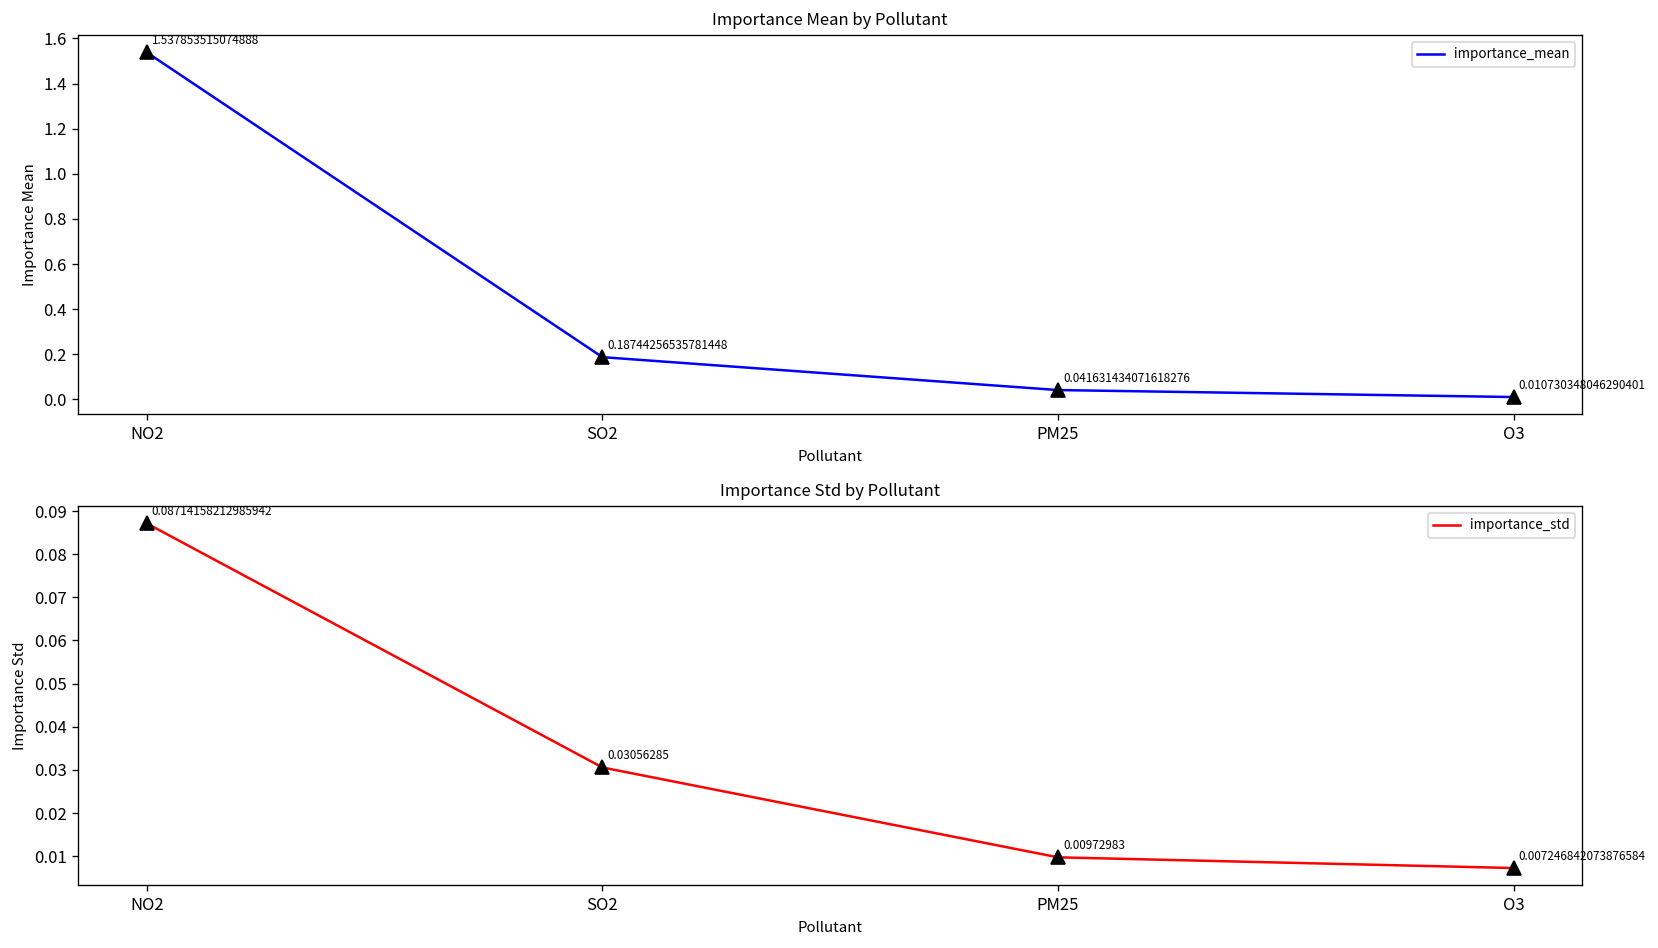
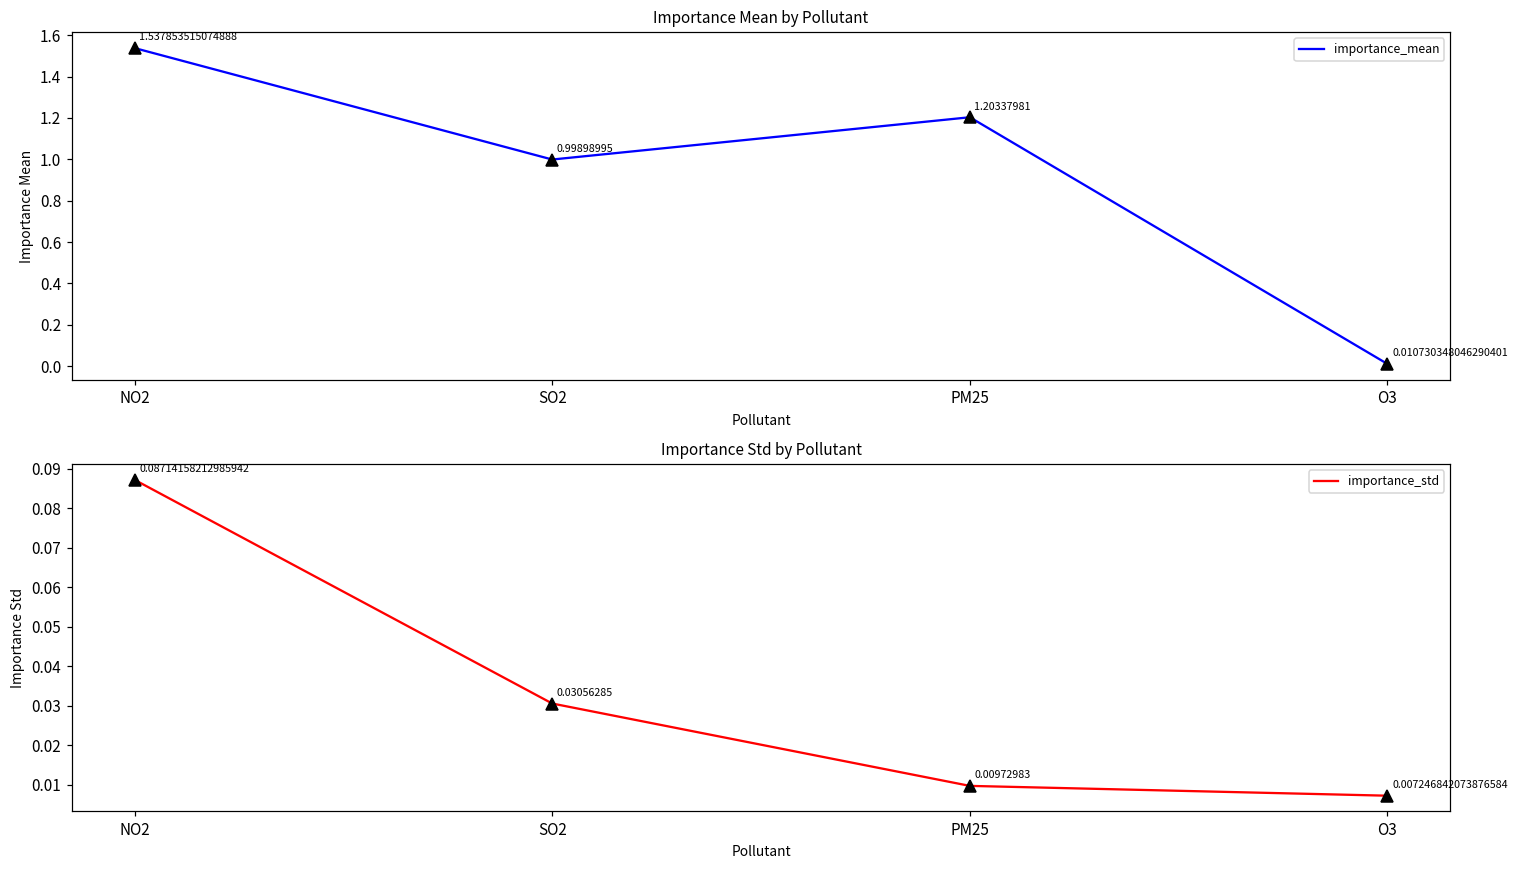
Importance Mean by Pollutant, importance_mean, SO2: 0.18744256535781448 -> 0.99898995
Importance Mean by Pollutant, importance_mean, PM25: 0.041631434071618276 -> 1.20337981
